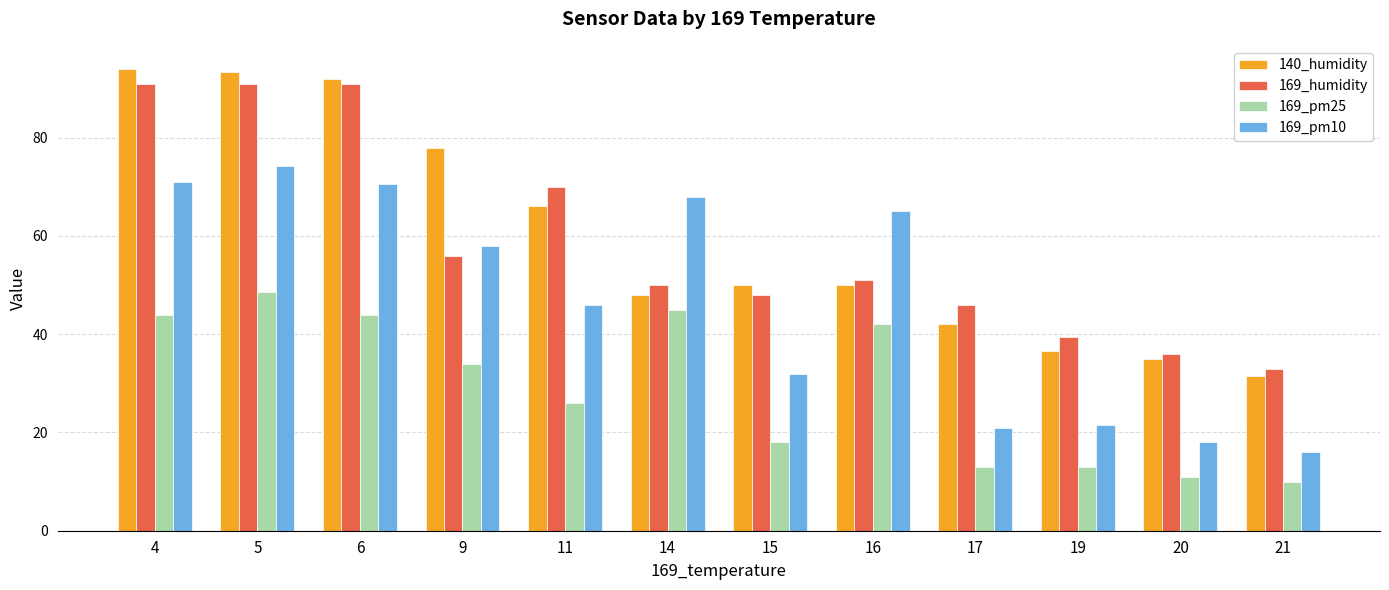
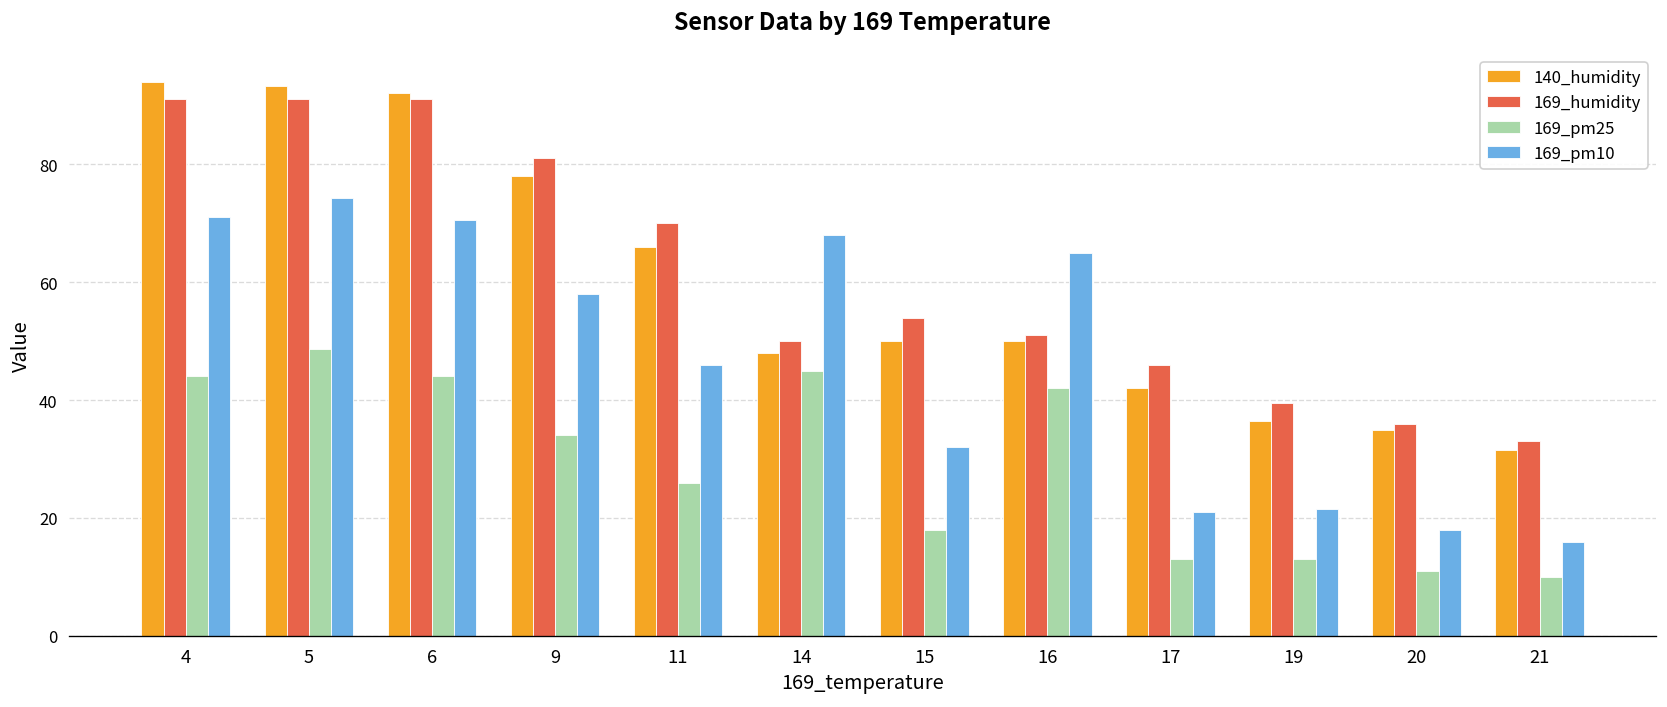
169_humidity, 9: 56 -> 81
169_humidity, 15: 48 -> 54
